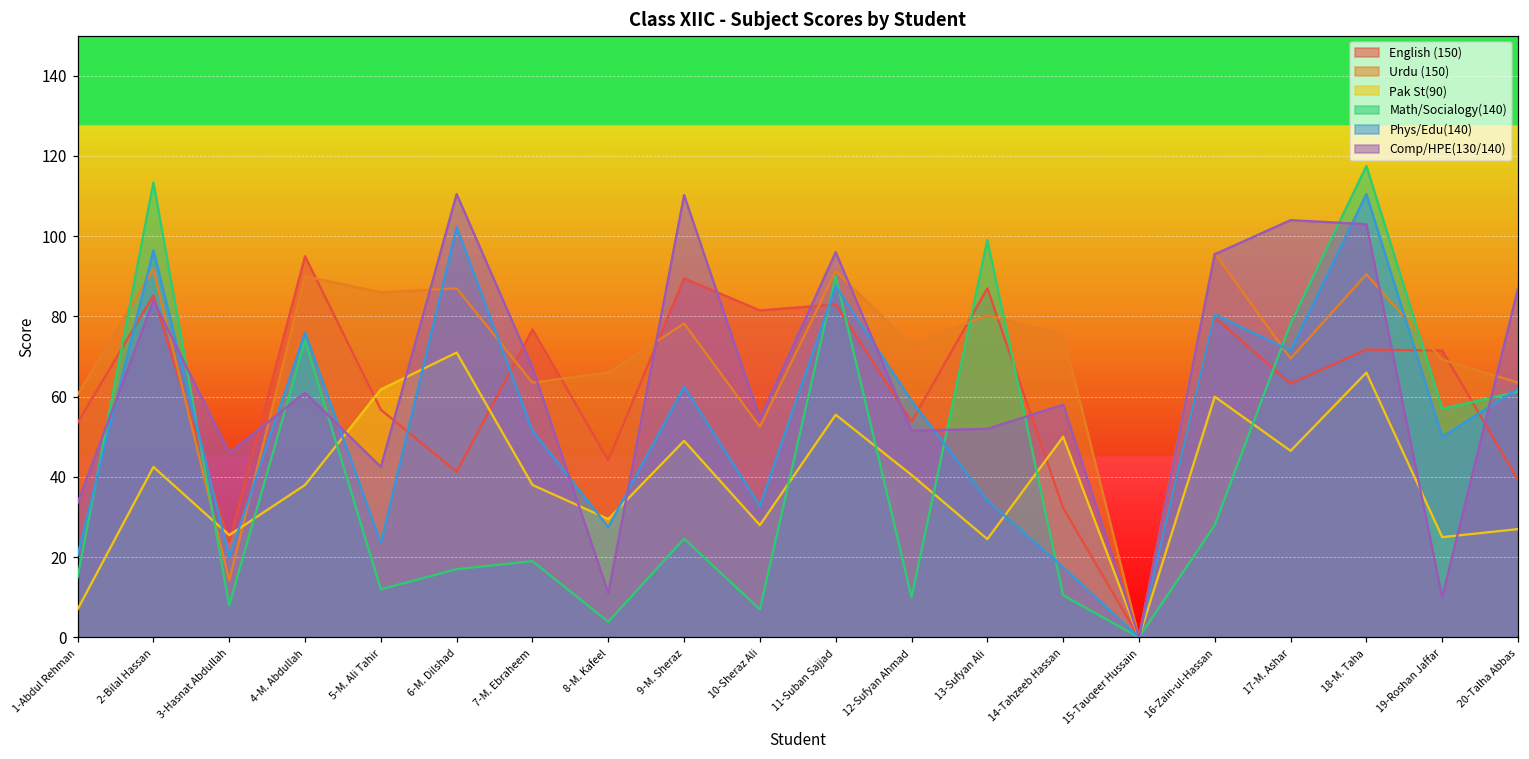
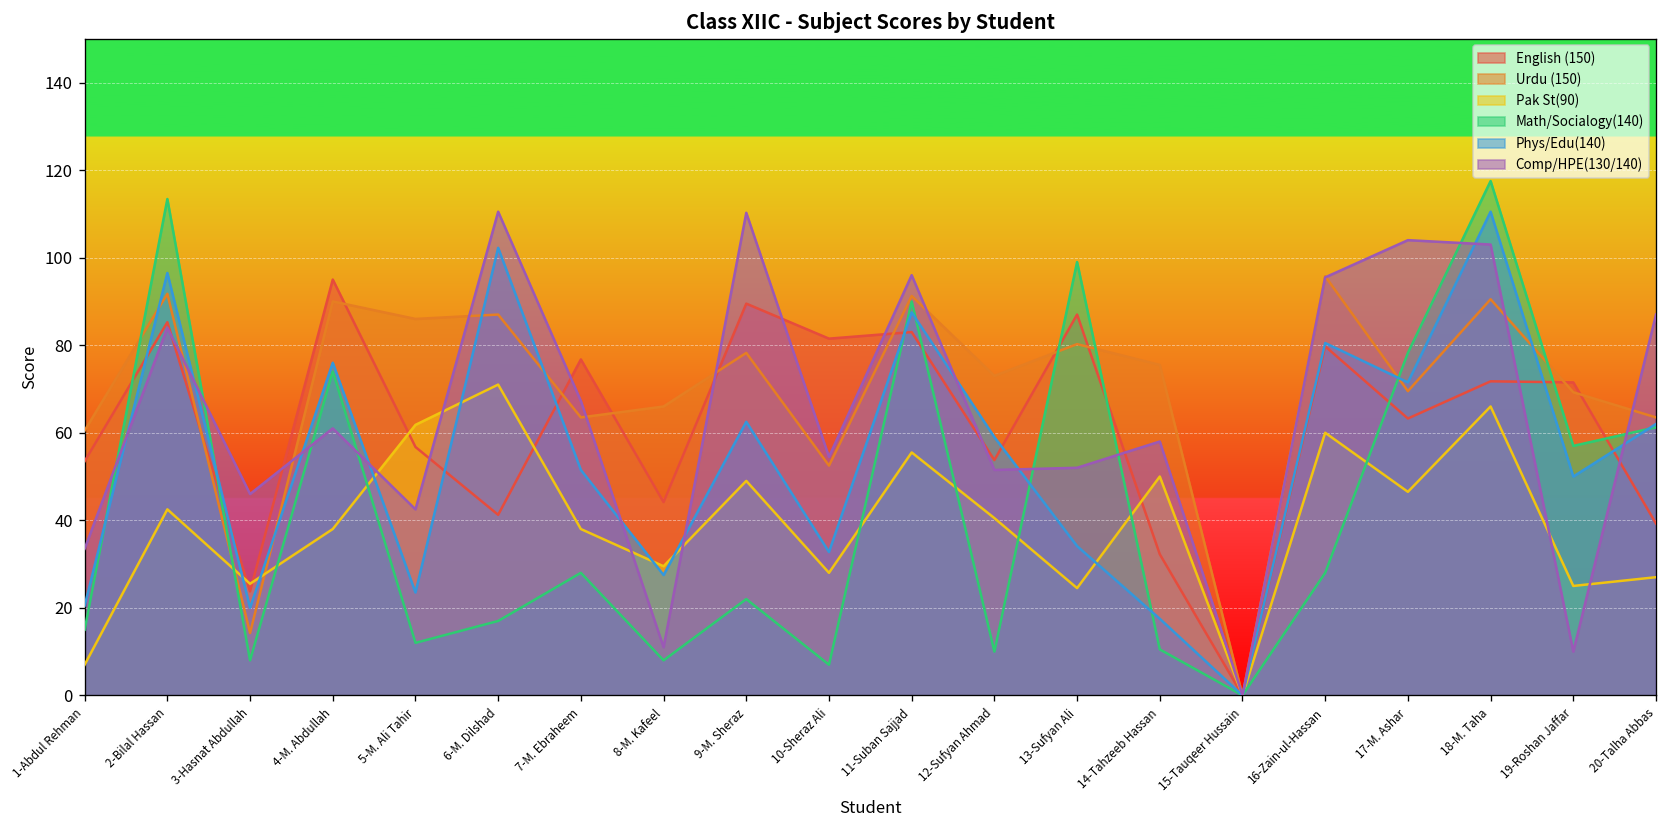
Math/Socialogy(140), 7-M. Ebraheem: 19 -> 28
Math/Socialogy(140), 8-M. Kafeel: 4 -> 8
Math/Socialogy(140), 9-M. Sheraz: 25 -> 22
